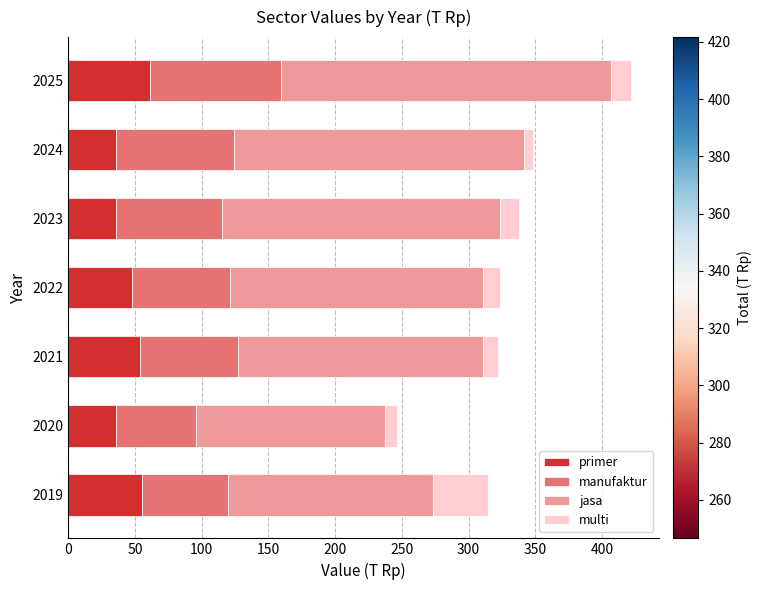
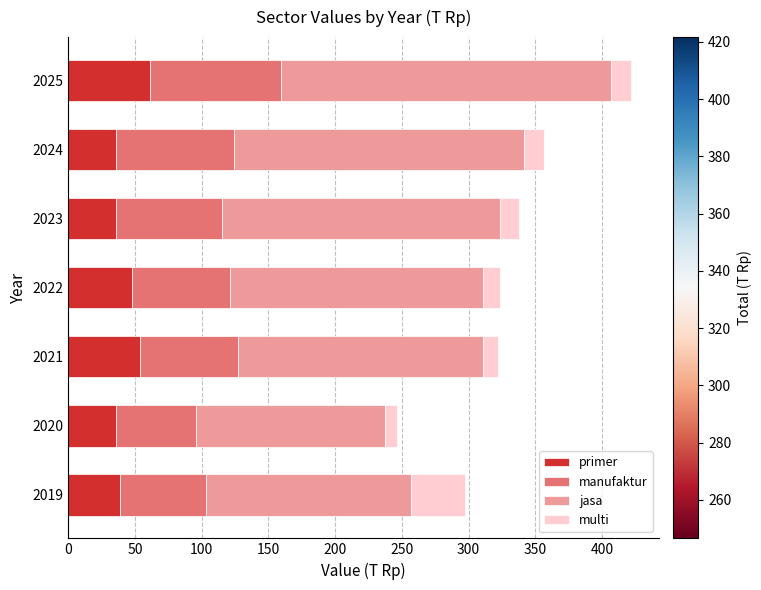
multi, 2024: 6 -> 14
primer, 2019: 55 -> 39
